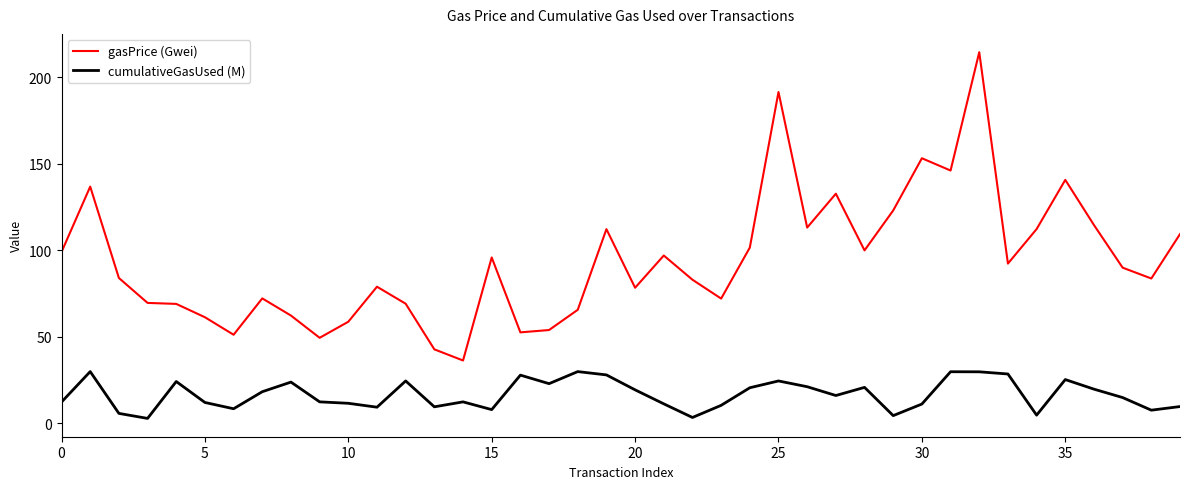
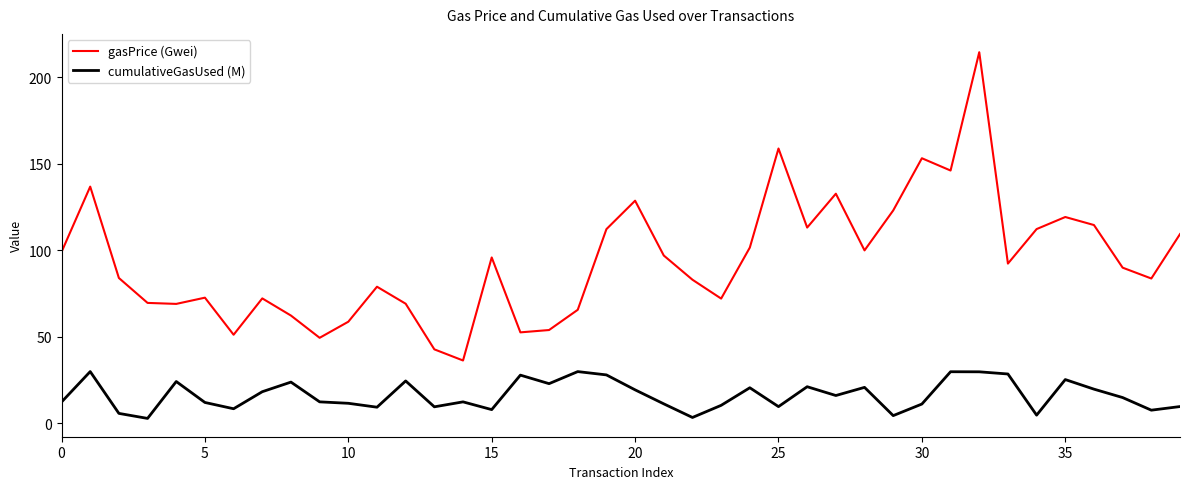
gasPrice (Gwei), 5: 61 -> 73
gasPrice (Gwei), 20: 78 -> 129
gasPrice (Gwei), 25: 191 -> 159
cumulativeGasUsed (M), 25: 25 -> 10
gasPrice (Gwei), 35: 141 -> 119
